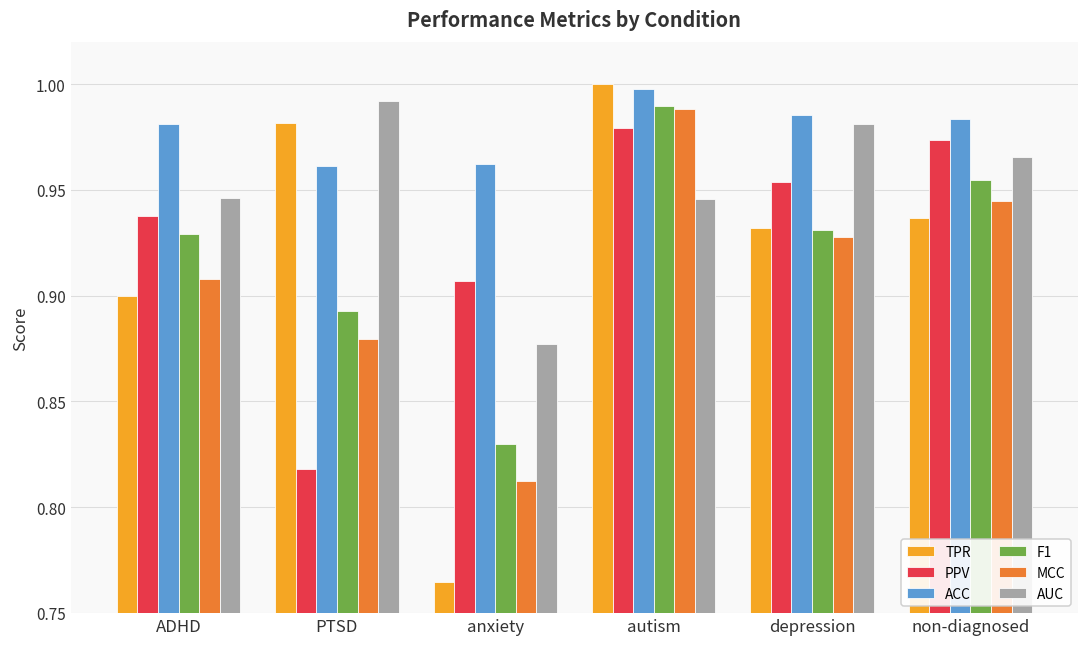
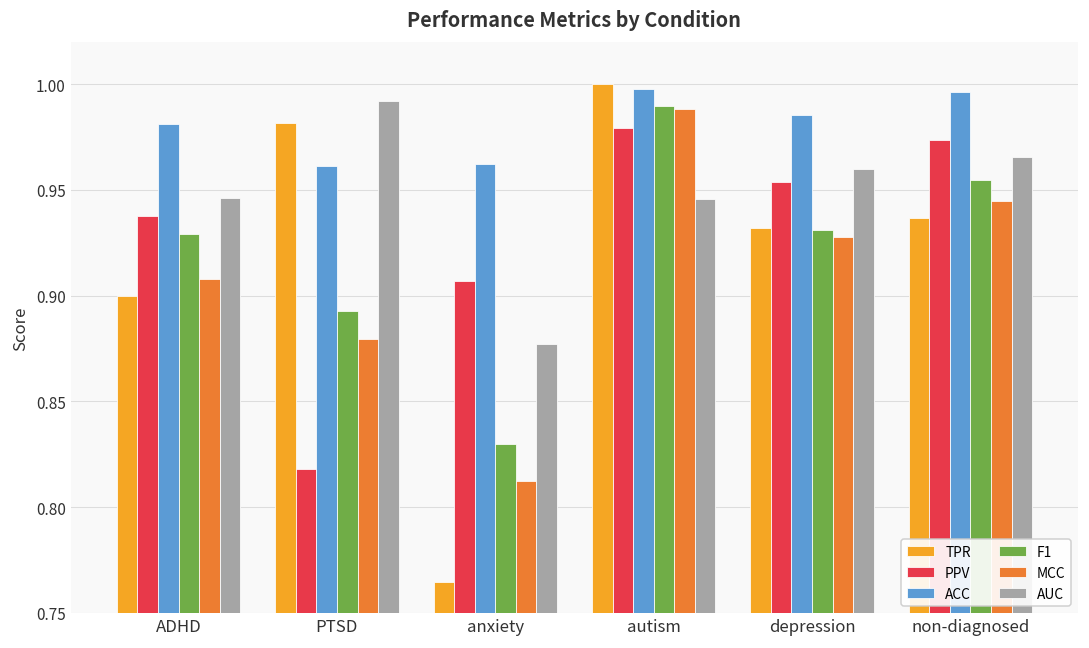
AUC, depression: 0.981 -> 0.960
ACC, non-diagnosed: 0.983 -> 0.996
